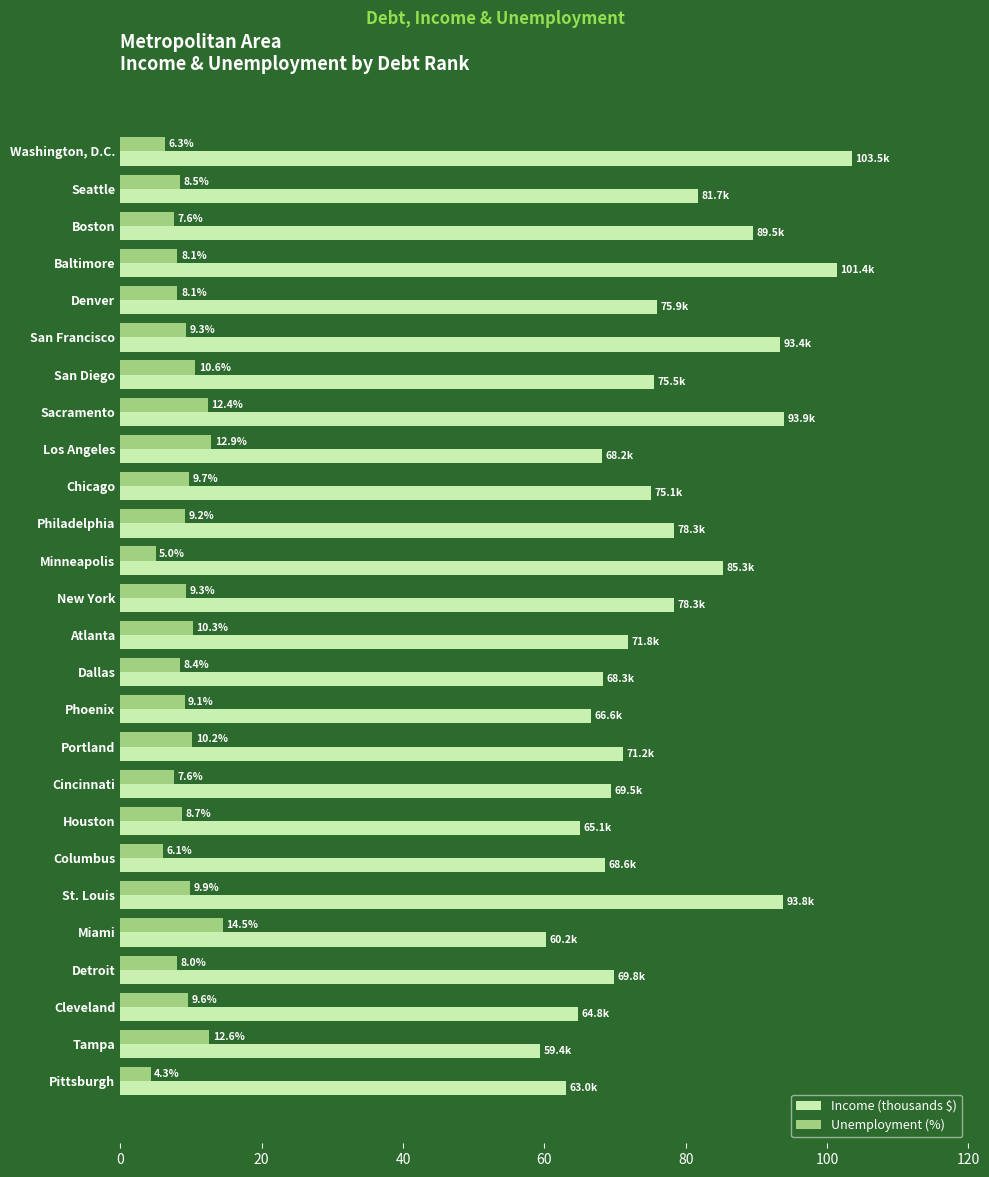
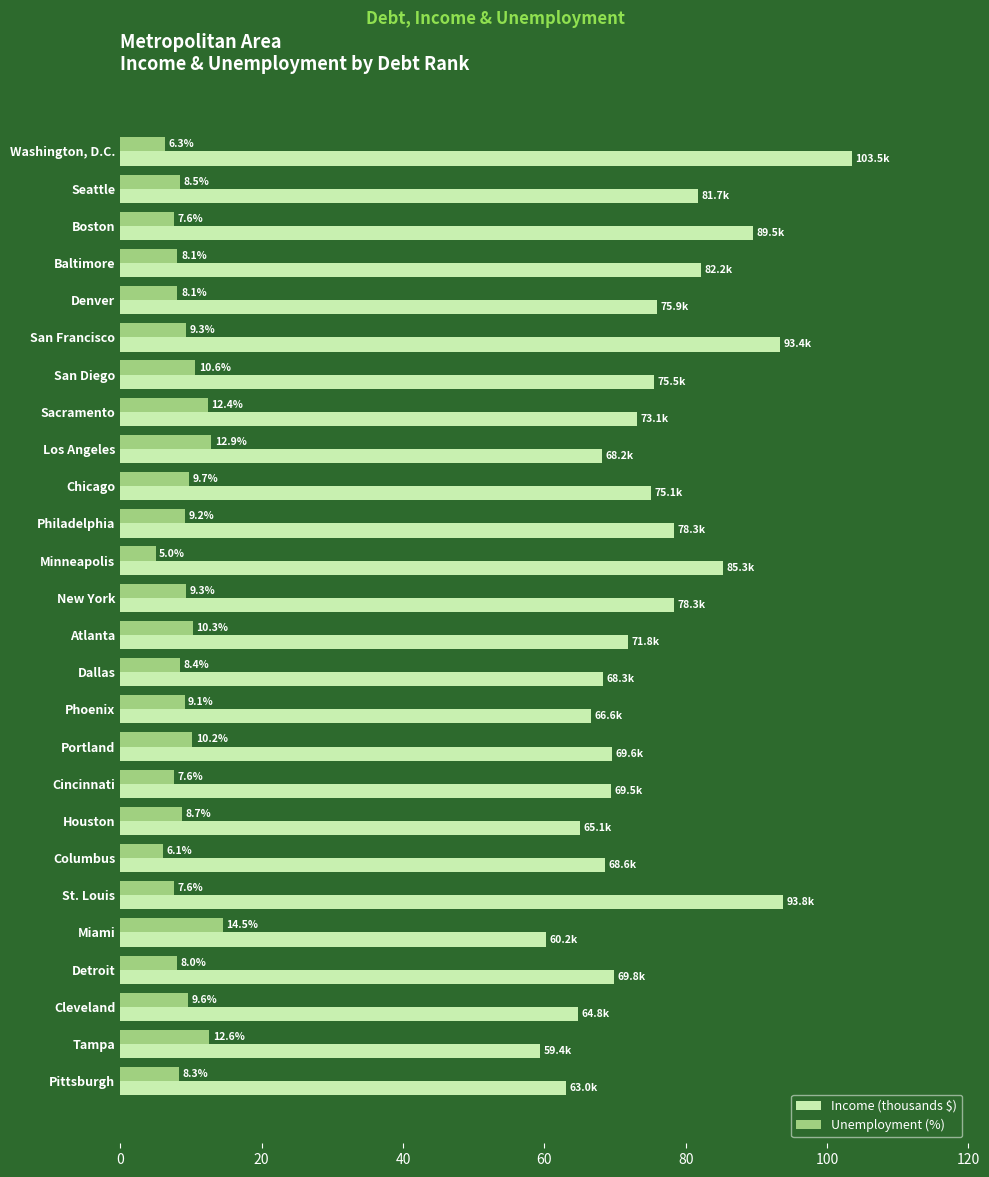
Income (thousands $), Baltimore: 101.4k -> 82.2k
Income (thousands $), Sacramento: 93.9k -> 73.1k
Income (thousands $), Portland: 71.2k -> 69.6k
Unemployment (%), St. Louis: 9.9% -> 7.6%
Unemployment (%), Pittsburgh: 4.3% -> 8.3%
